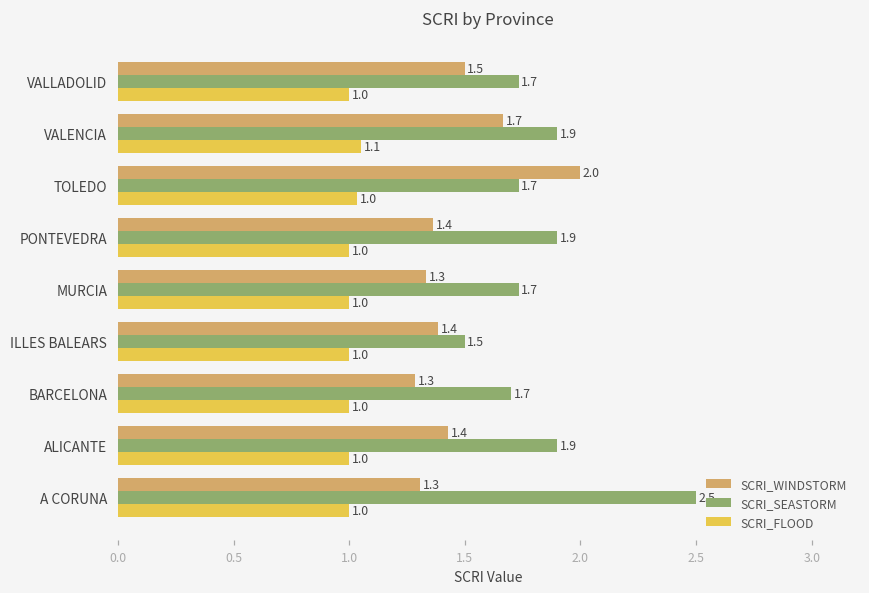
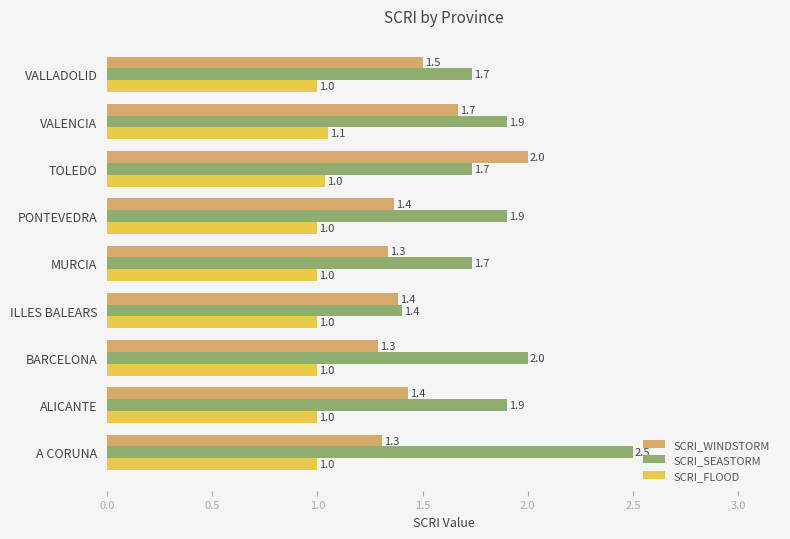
SCRI_SEASTORM, ILLES BALEARS: 1.5 -> 1.4
SCRI_SEASTORM, BARCELONA: 1.7 -> 2.0
